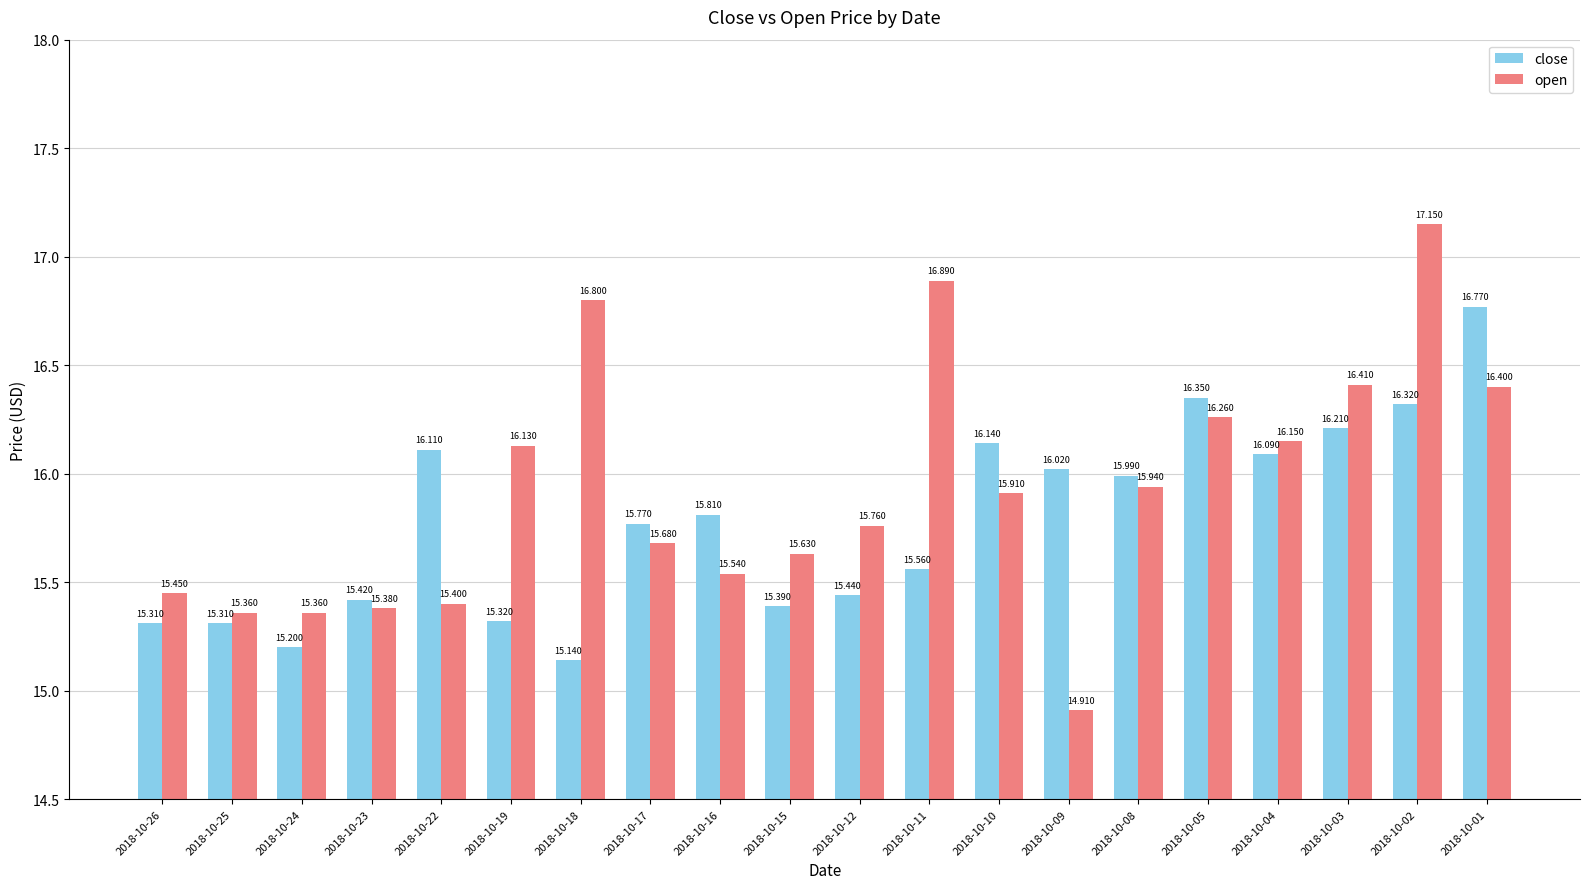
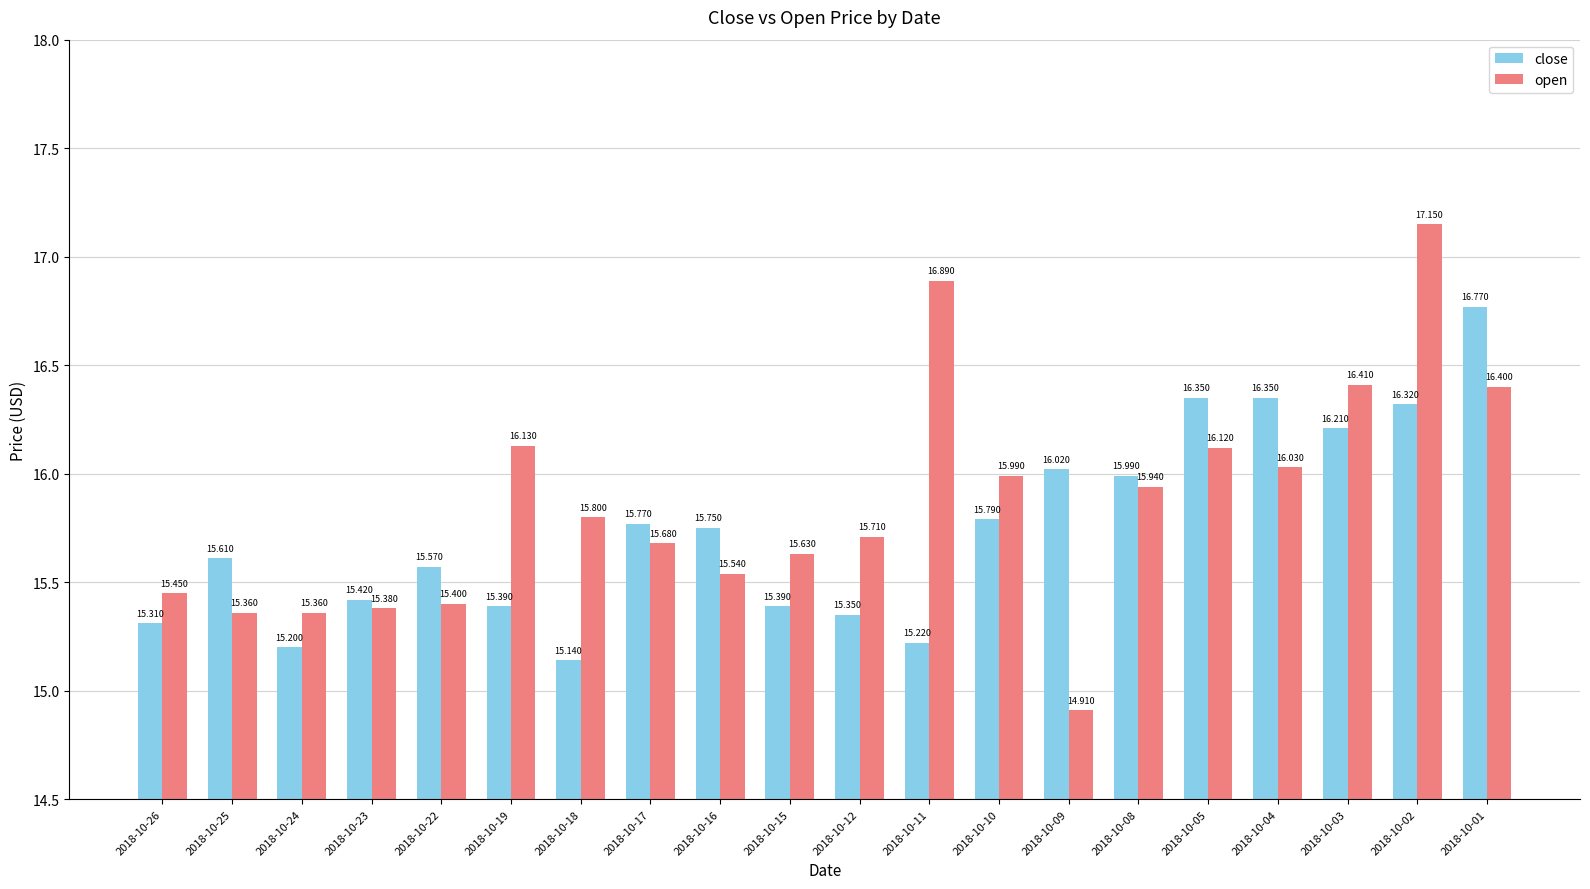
close, 2018-10-25: 15.310 -> 15.610
close, 2018-10-22: 16.110 -> 15.570
close, 2018-10-19: 15.320 -> 15.390
open, 2018-10-18: 16.800 -> 15.800
close, 2018-10-16: 15.810 -> 15.750
close, 2018-10-12: 15.440 -> 15.350
open, 2018-10-12: 15.760 -> 15.710
close, 2018-10-11: 15.560 -> 15.220
close, 2018-10-10: 16.140 -> 15.790
open, 2018-10-10: 15.910 -> 15.990
open, 2018-10-05: 16.260 -> 16.120
close, 2018-10-04: 16.090 -> 16.350
open, 2018-10-04: 16.150 -> 16.030
